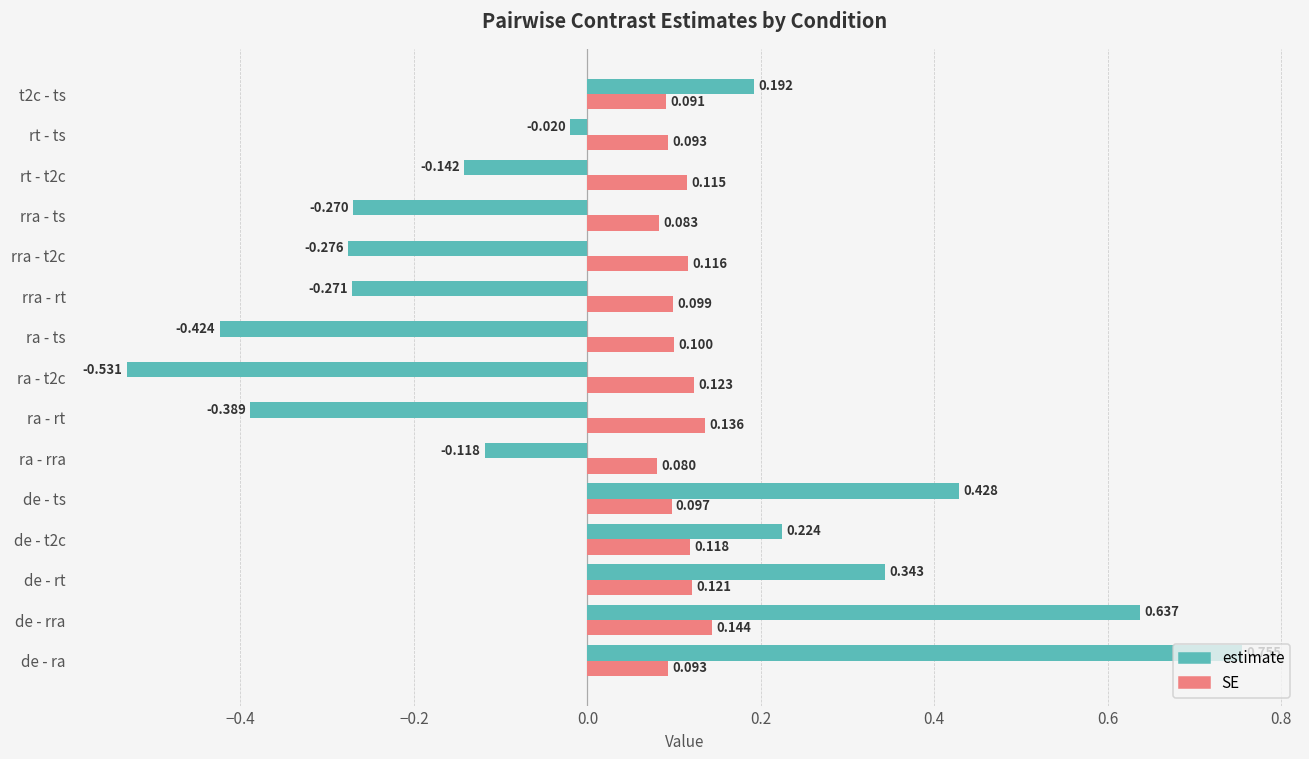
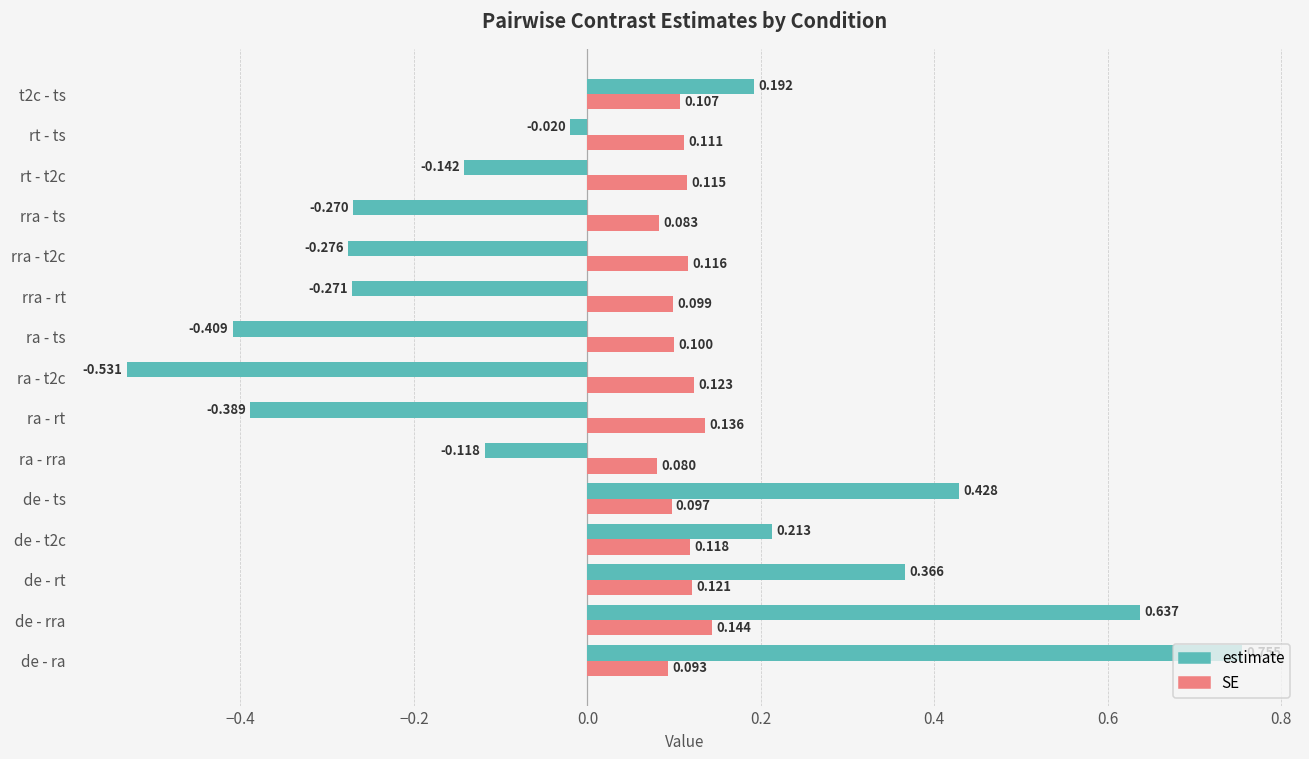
SE, t2c - ts: 0.091 -> 0.107
SE, rt - ts: 0.093 -> 0.111
estimate, ra - ts: -0.424 -> -0.409
estimate, de - t2c: 0.224 -> 0.213
estimate, de - rt: 0.343 -> 0.366
